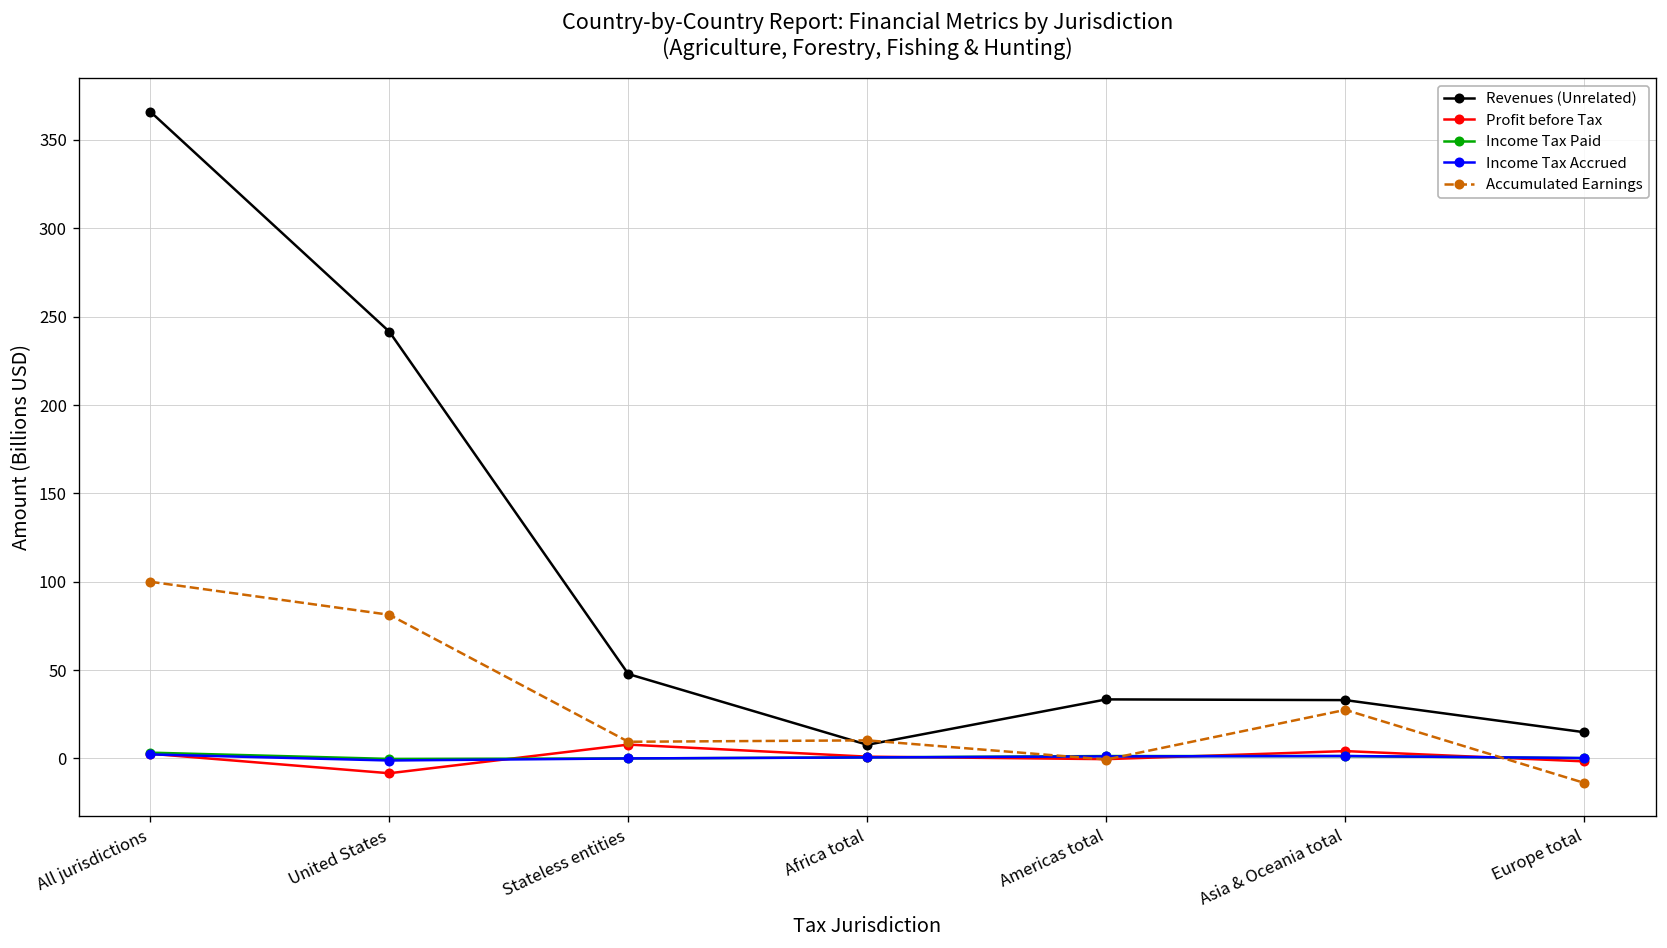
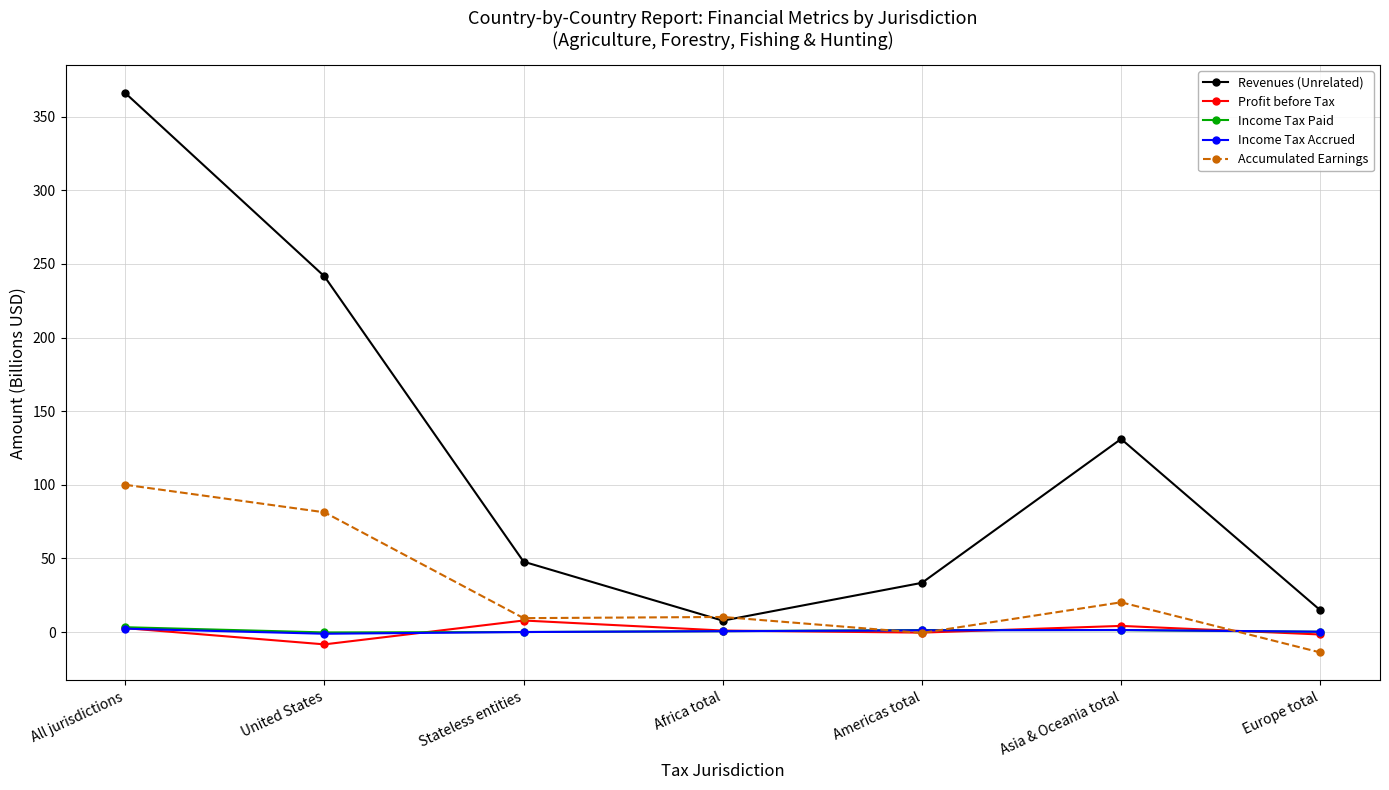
Revenues (Unrelated), Asia & Oceania total: 33 -> 131
Accumulated Earnings, Asia & Oceania total: 28 -> 20
